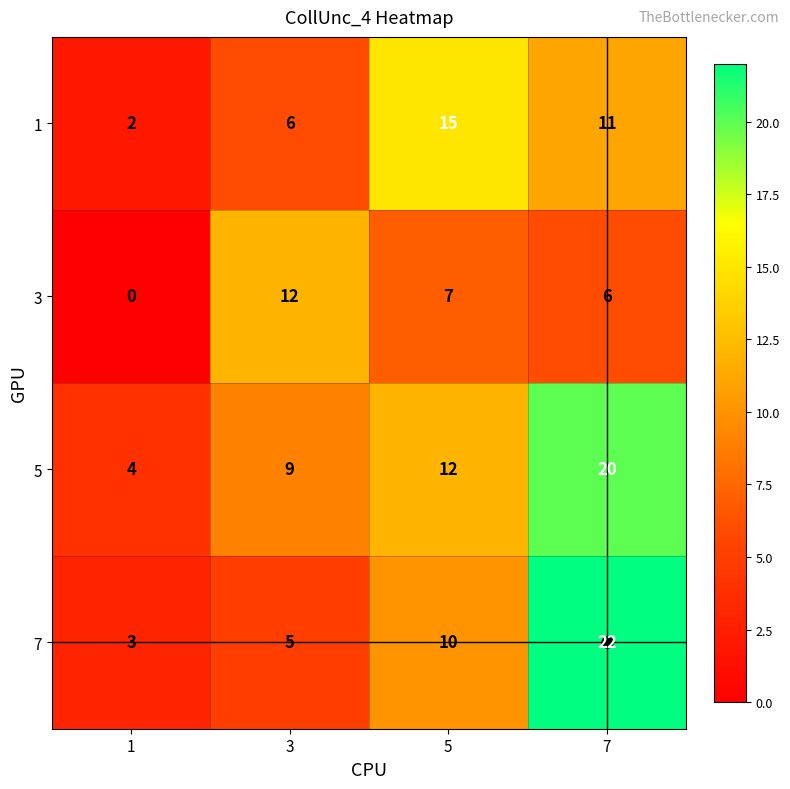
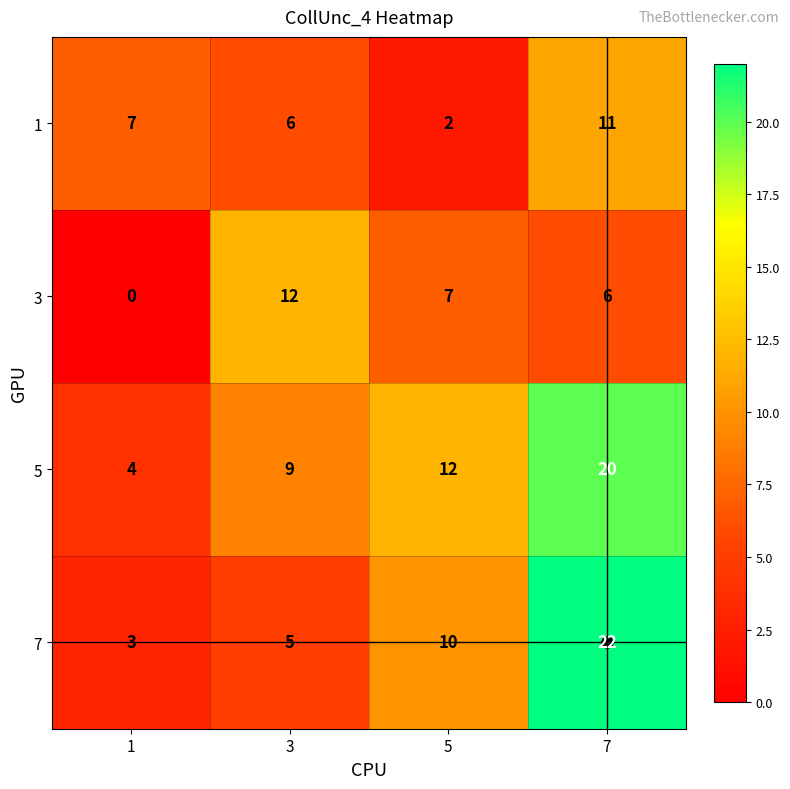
1, 1: 2 -> 7
1, 5: 15 -> 2
